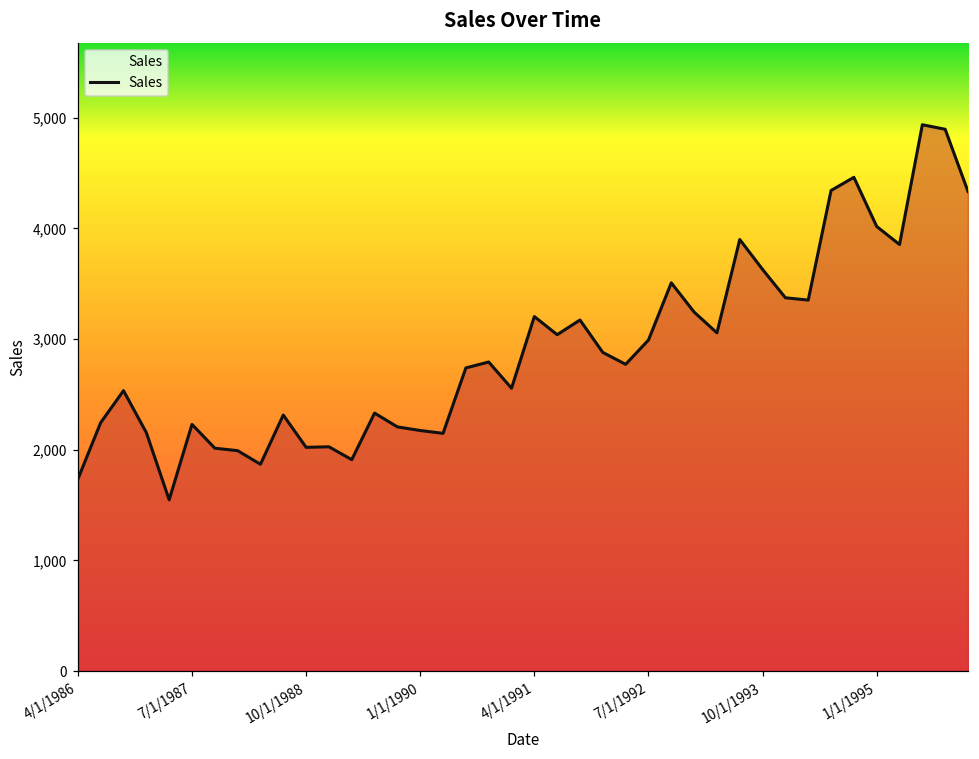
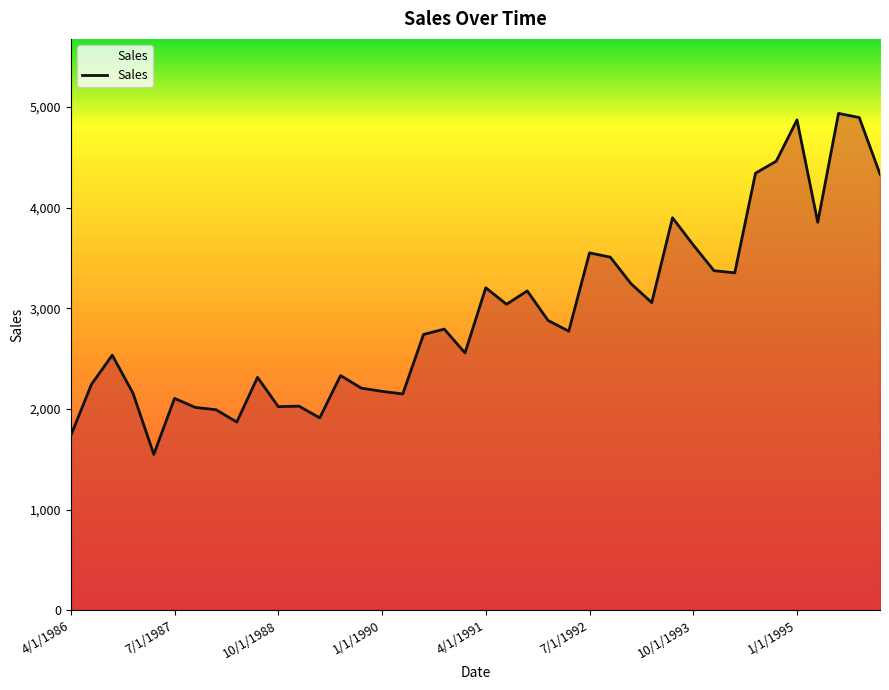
7/1/1987: 2,230 -> 2,100
7/1/1992: 2,990 -> 3,550
1/1/1995: 4,020 -> 4,870
